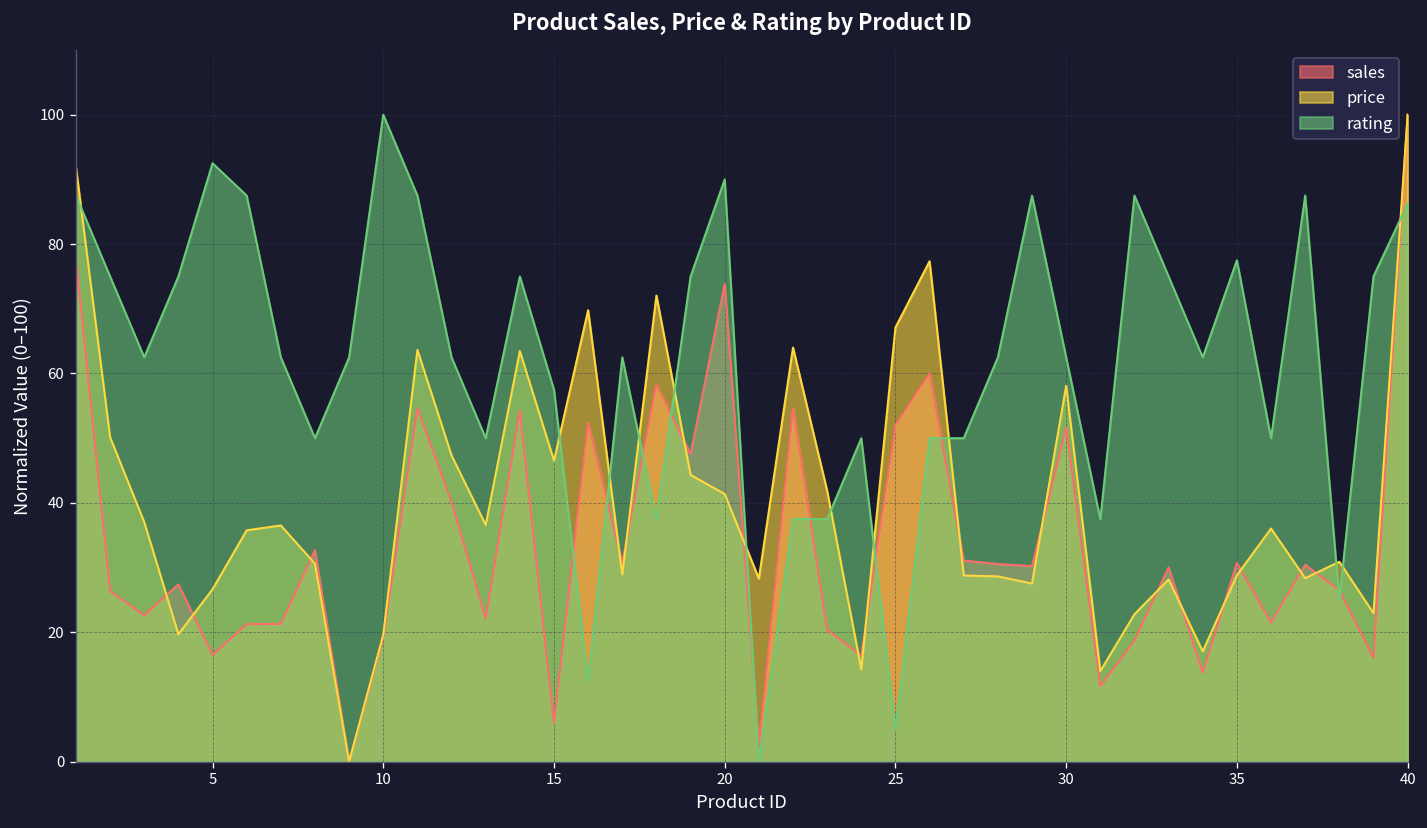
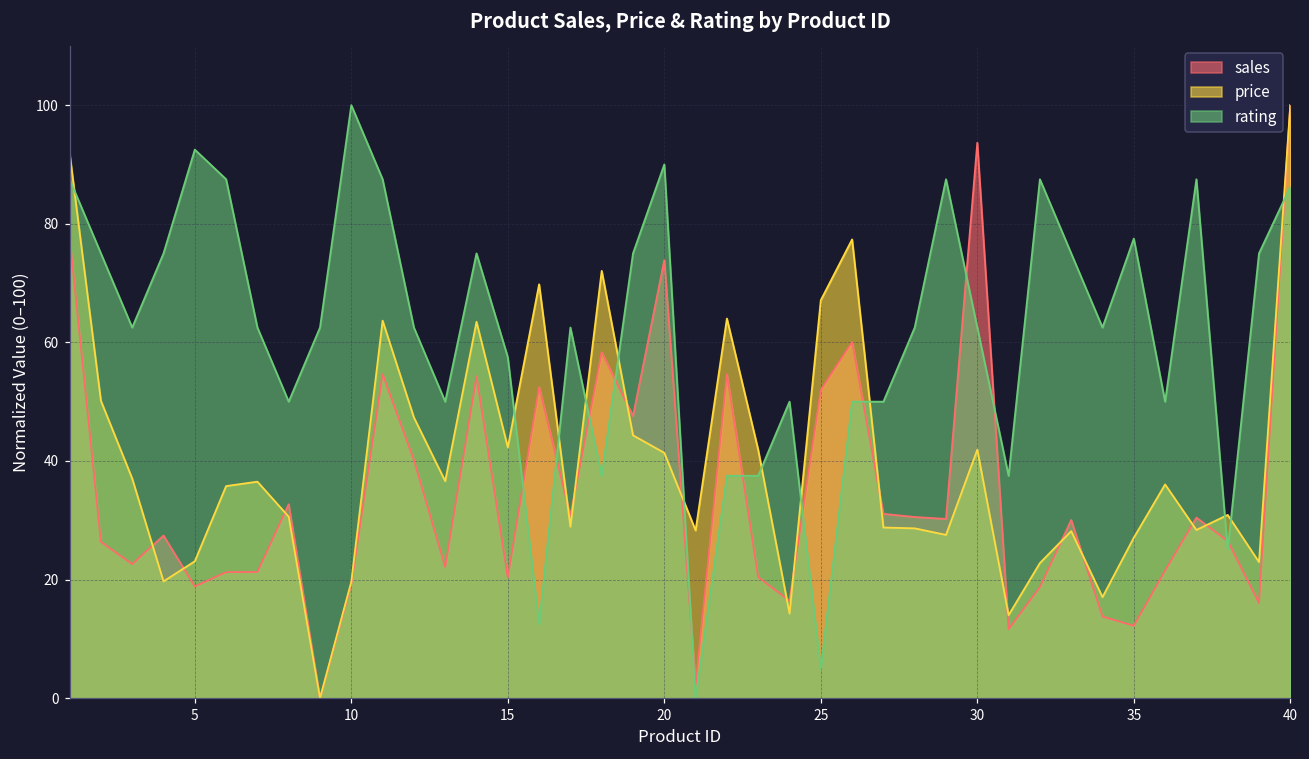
sales, 5: 16 -> 19
price, 5: 27 -> 23
sales, 15: 6 -> 20
price, 15: 47 -> 42
sales, 30: 52 -> 94
price, 30: 58 -> 42
sales, 35: 31 -> 12
price, 35: 29 -> 27
